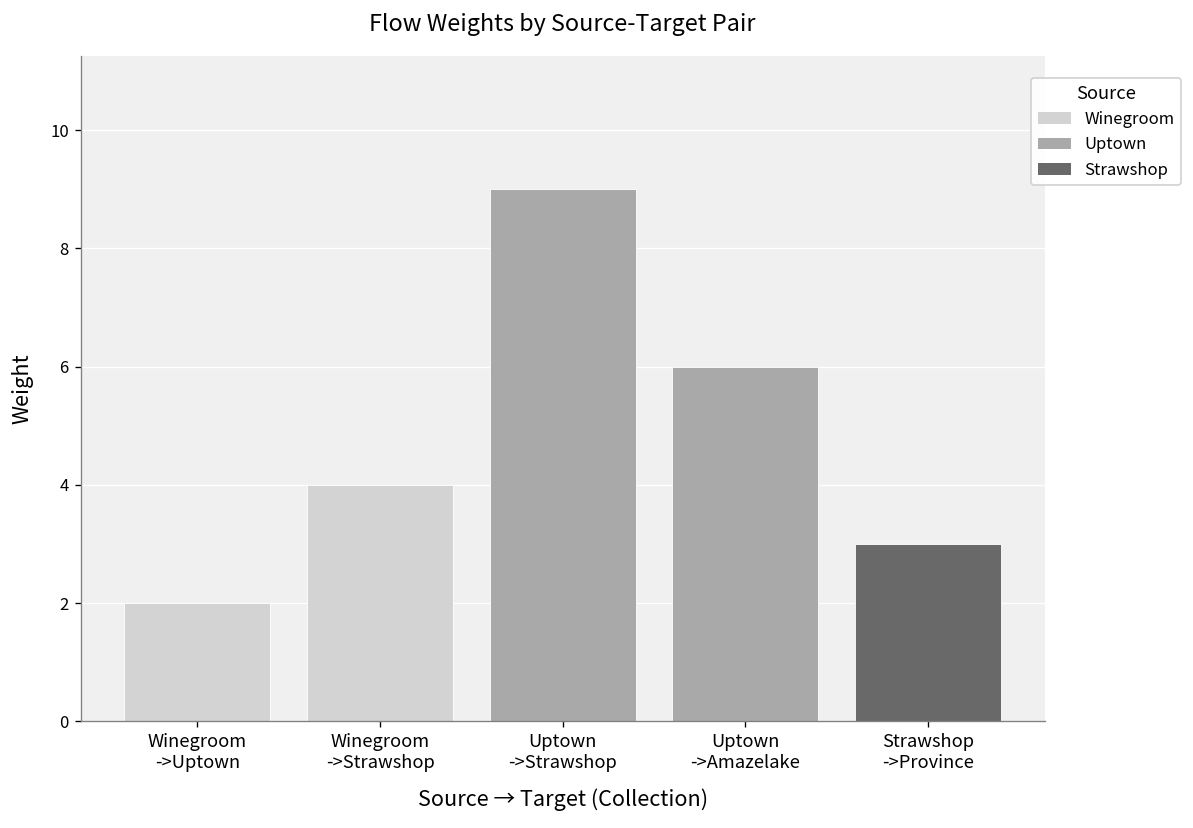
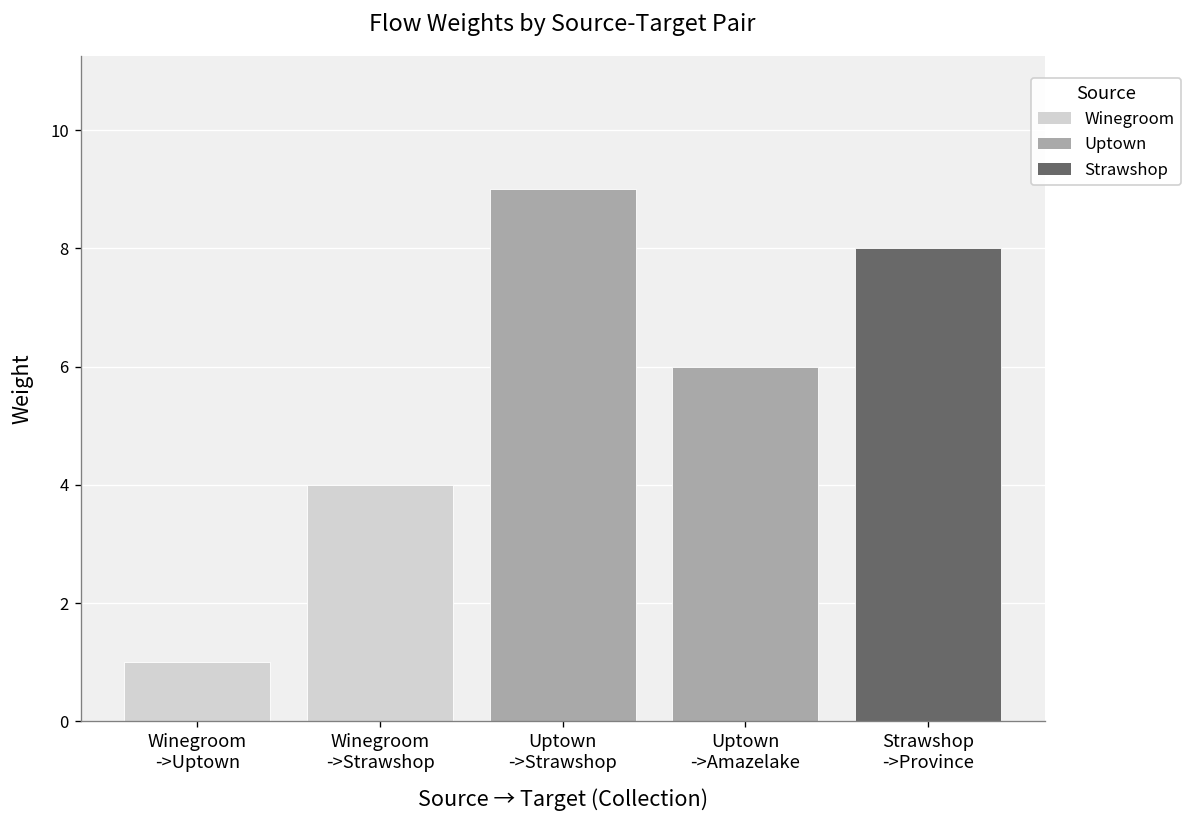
Winegroom ->Uptown: 2 -> 1
Strawshop ->Province: 3 -> 8
